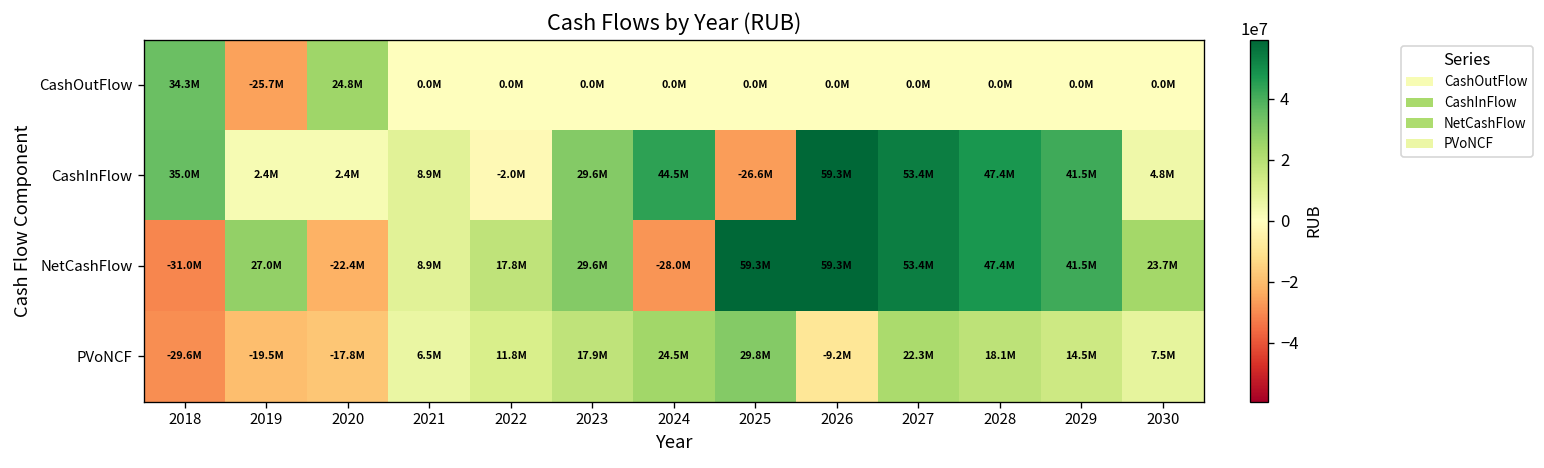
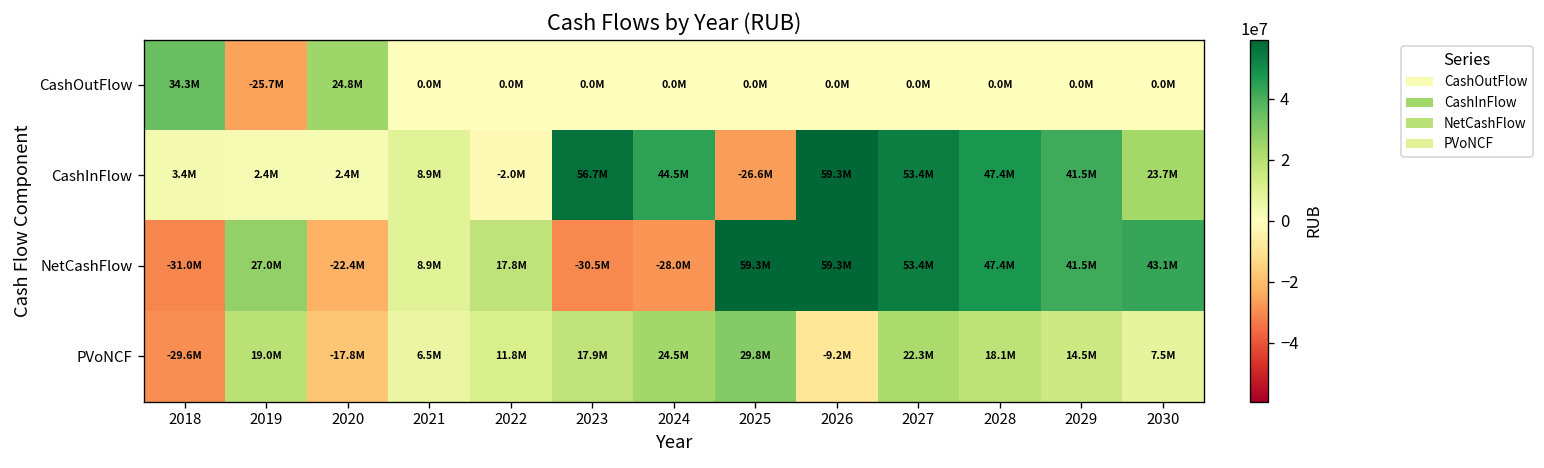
CashInFlow, 2018: 35.0M -> 3.4M
CashInFlow, 2023: 29.6M -> 56.7M
CashInFlow, 2030: 4.8M -> 23.7M
NetCashFlow, 2023: 29.6M -> -30.5M
NetCashFlow, 2030: 23.7M -> 43.1M
PVoNCF, 2019: -19.5M -> 19.0M
